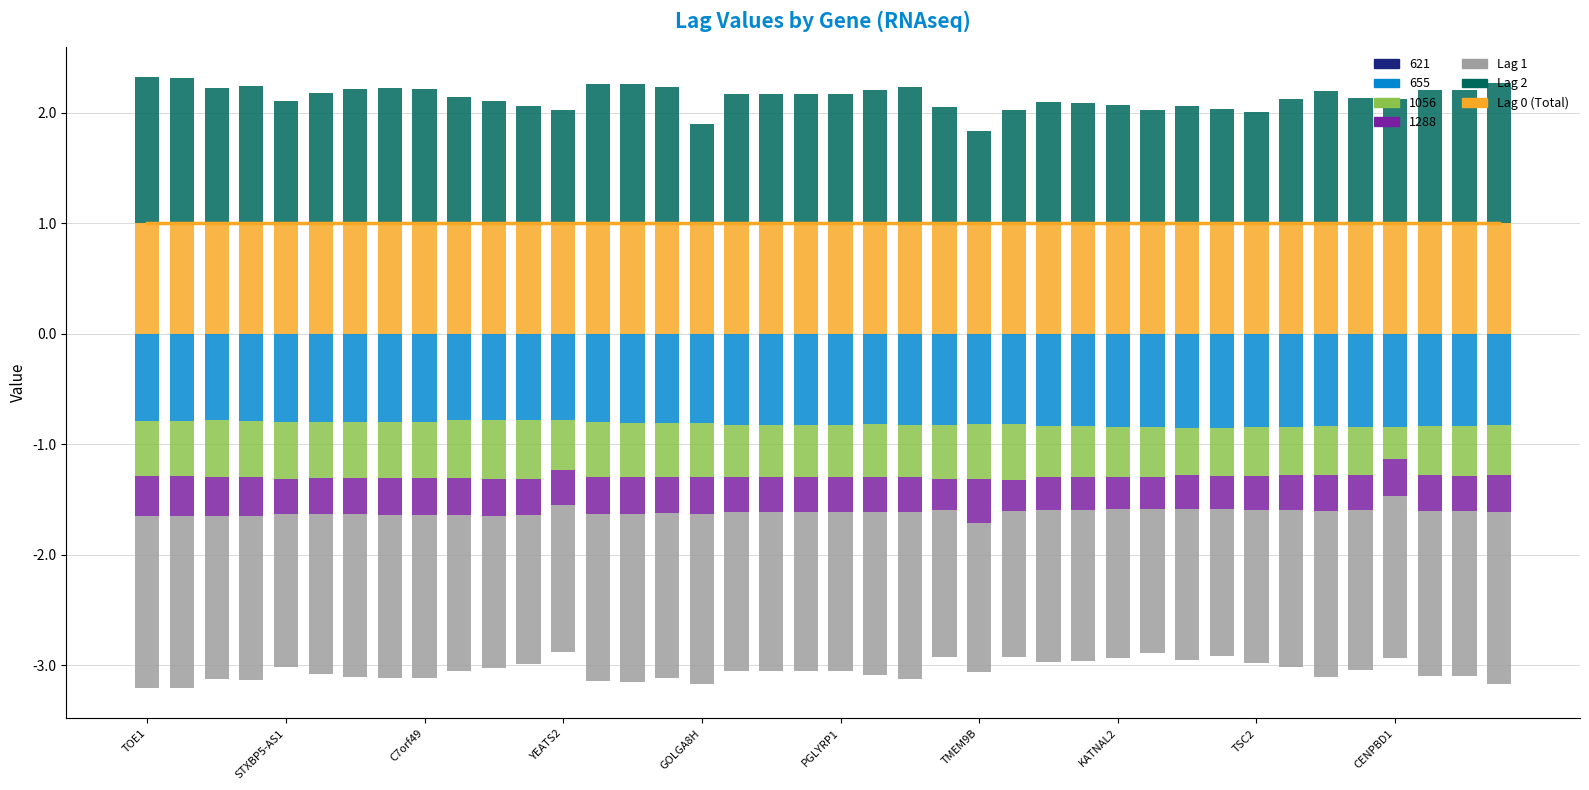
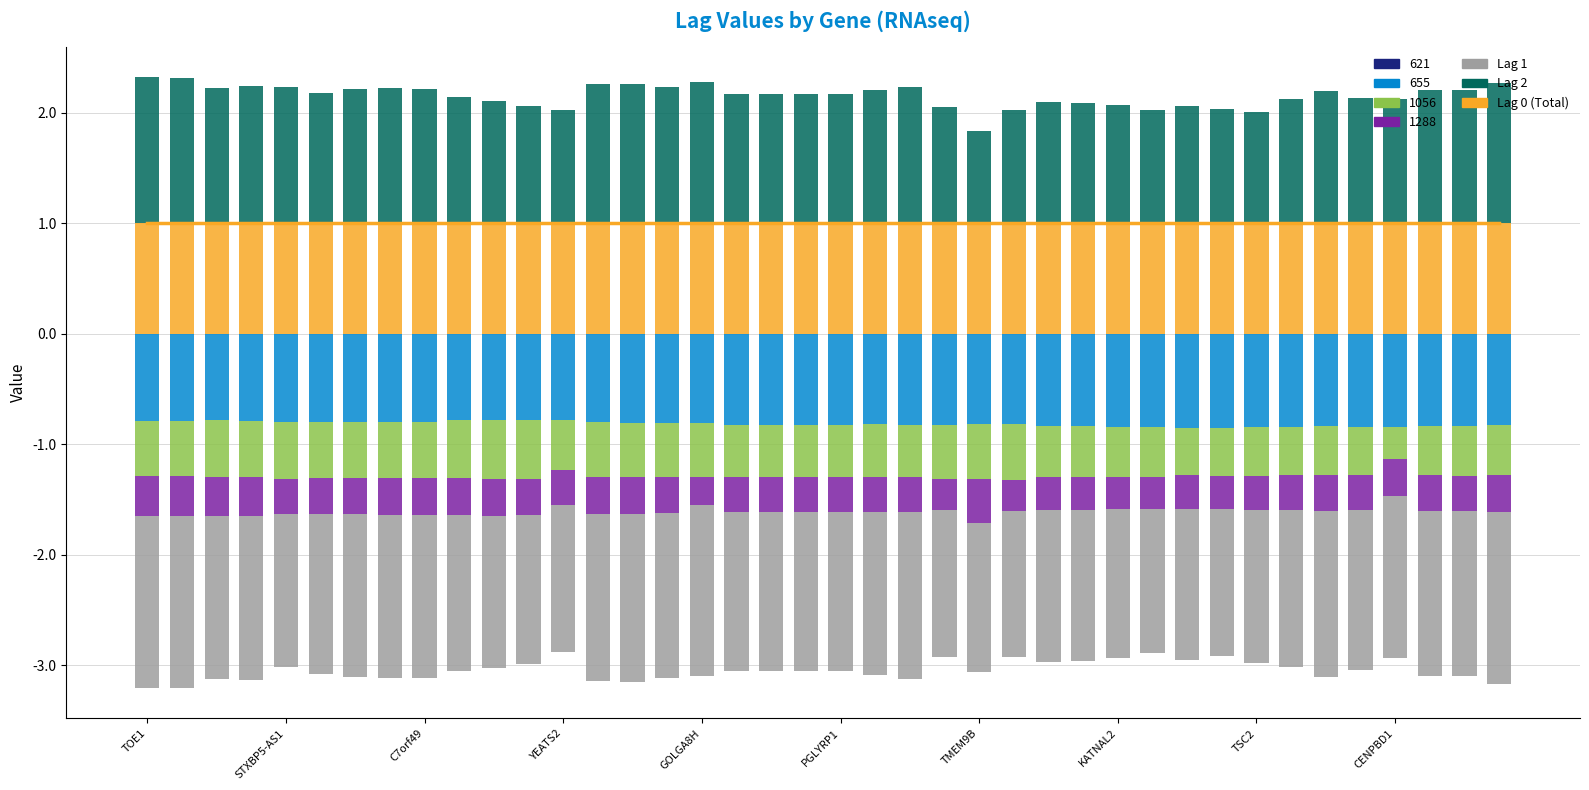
Lag 2, STXBP5-AS1: 1.11 -> 1.23
Lag 2, GOLGA8H: 0.90 -> 1.28
1288, GOLGA8H: -0.33 -> -0.26
